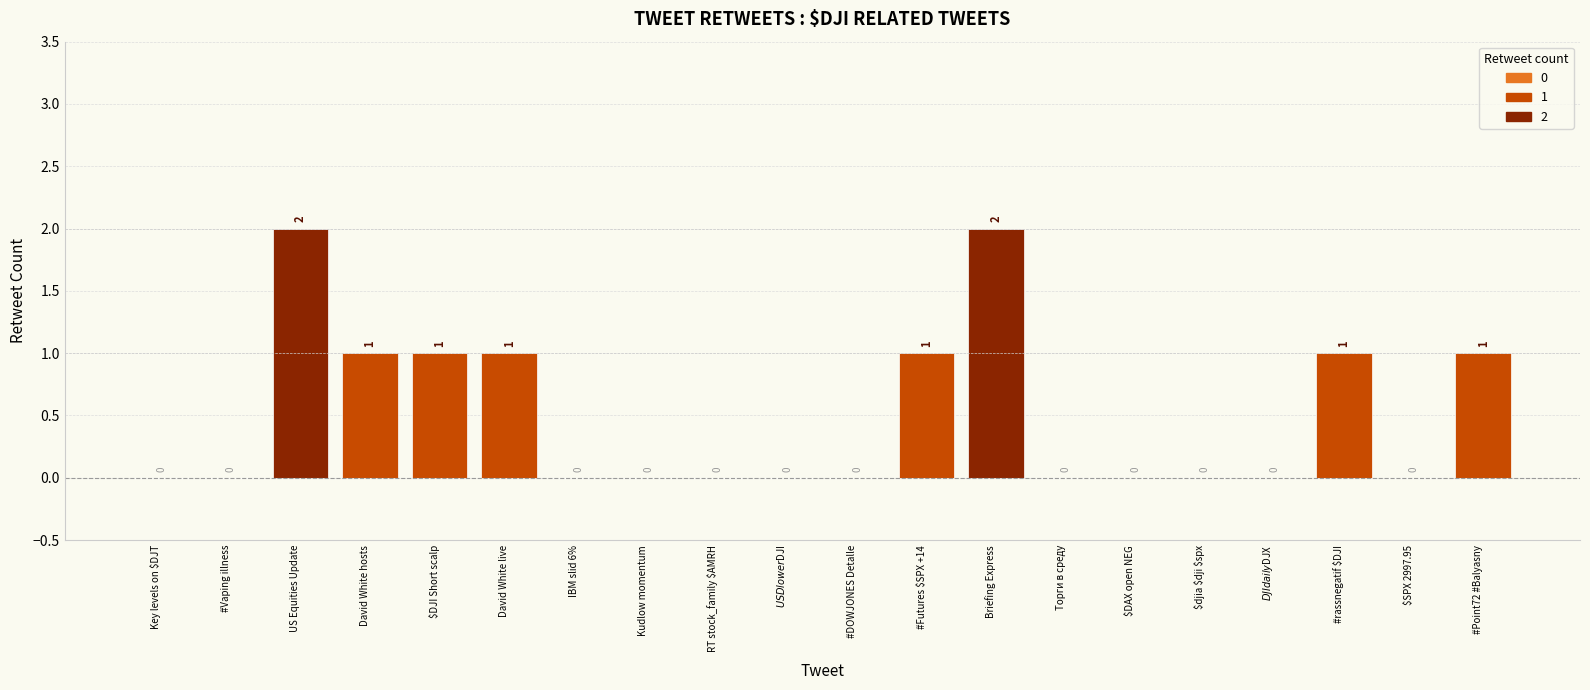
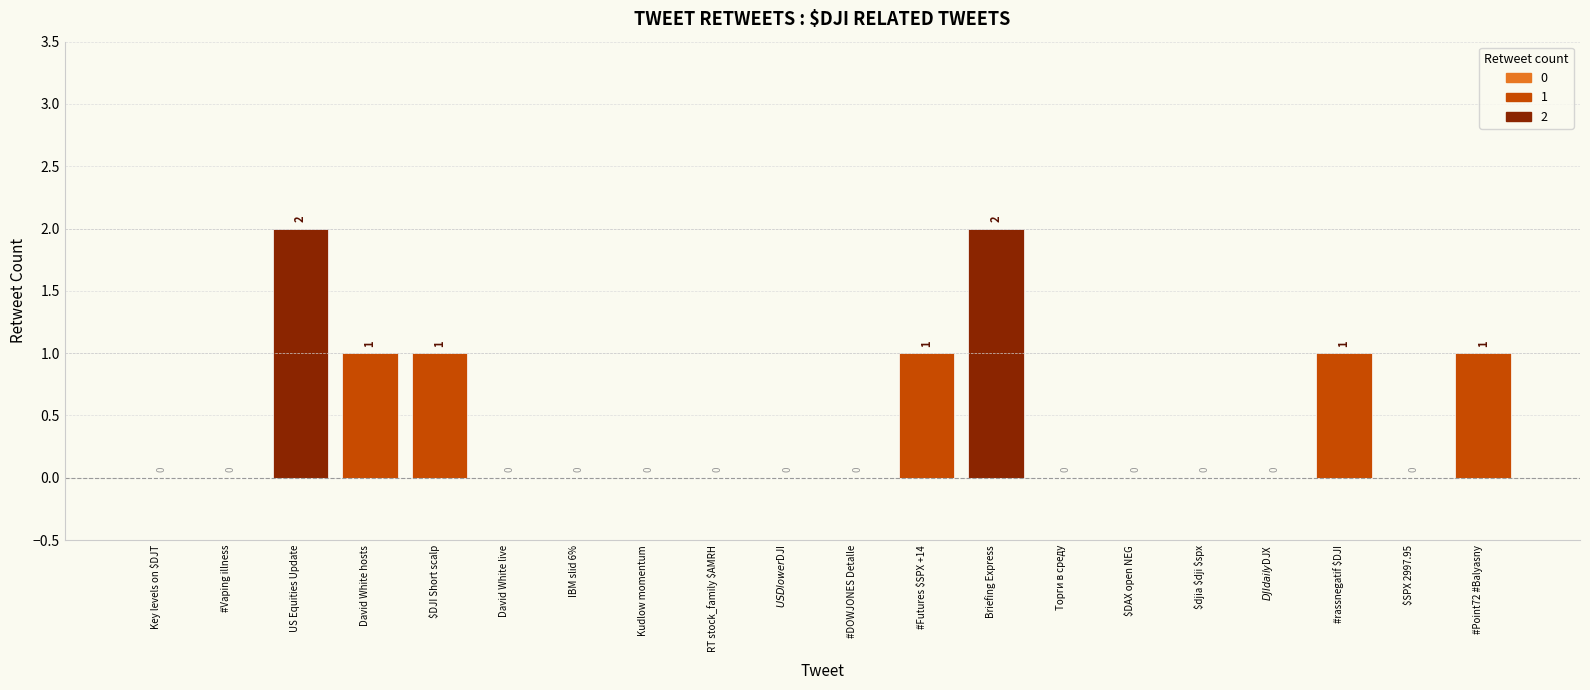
David White live: 1 -> 0
